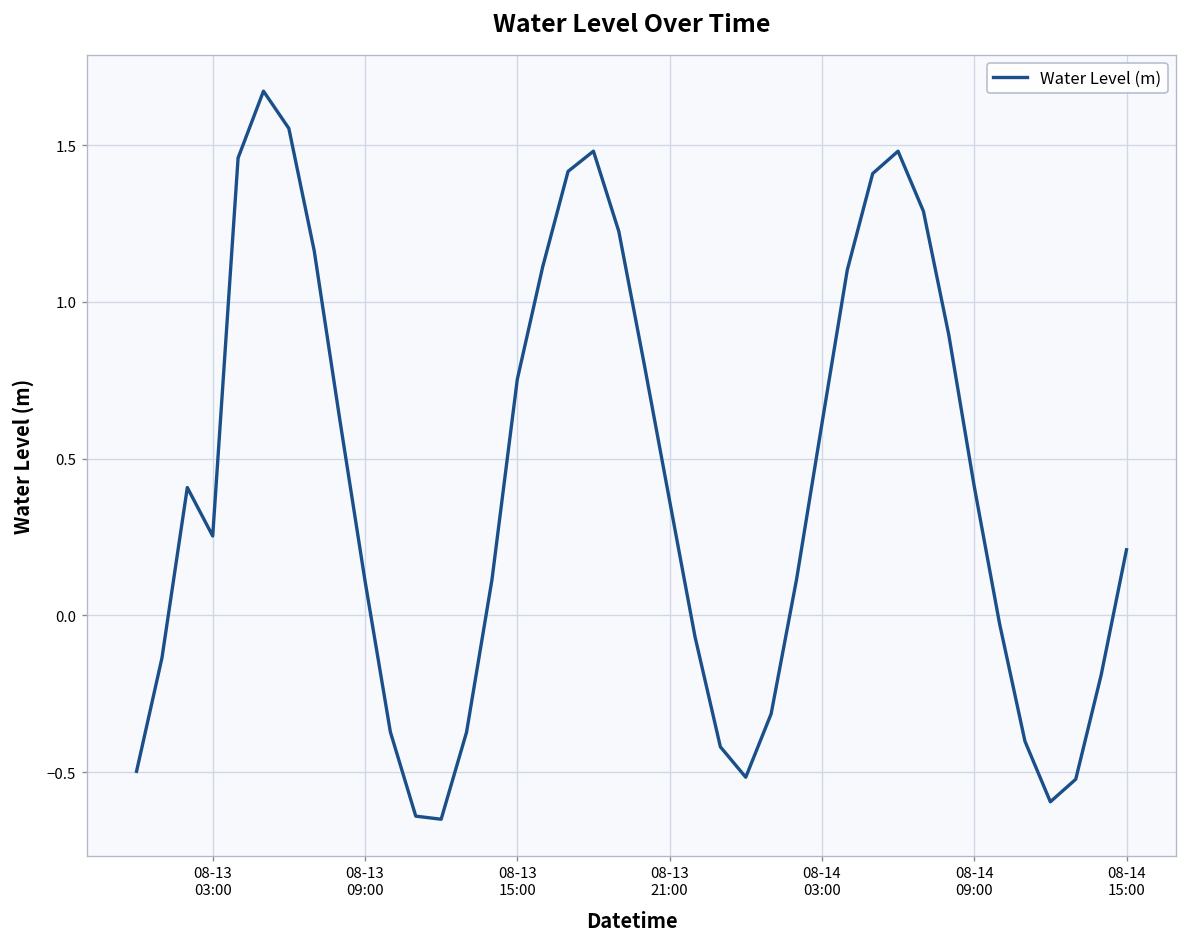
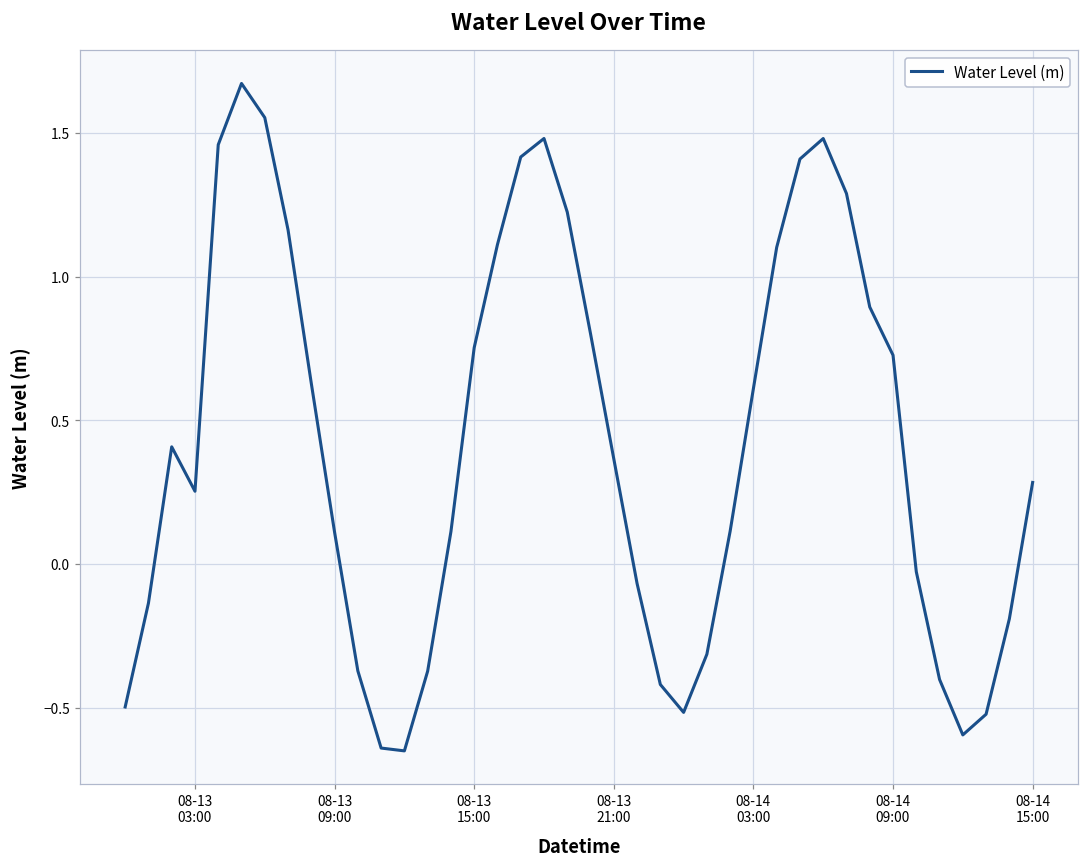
08-14 09:00: 0.41 -> 0.73
08-14 15:00: 0.21 -> 0.28
